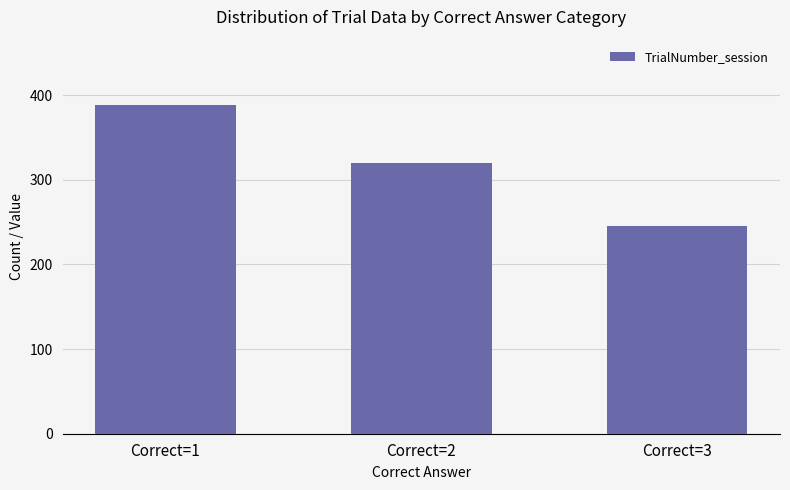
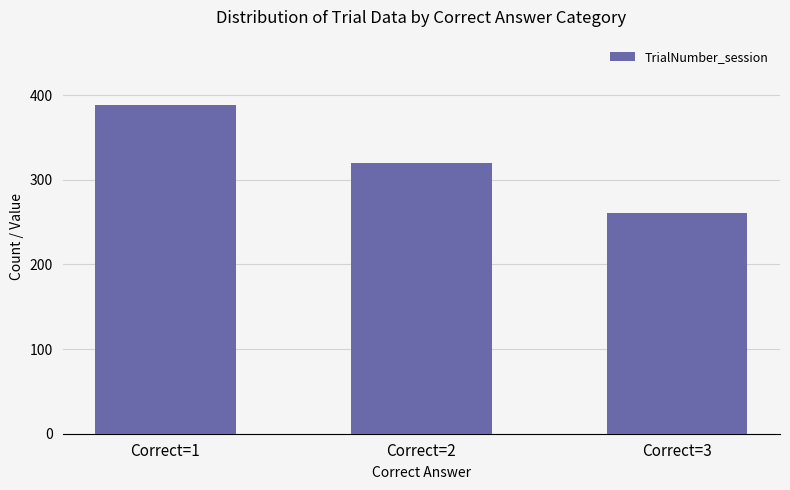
Correct=3: 250 -> 260
